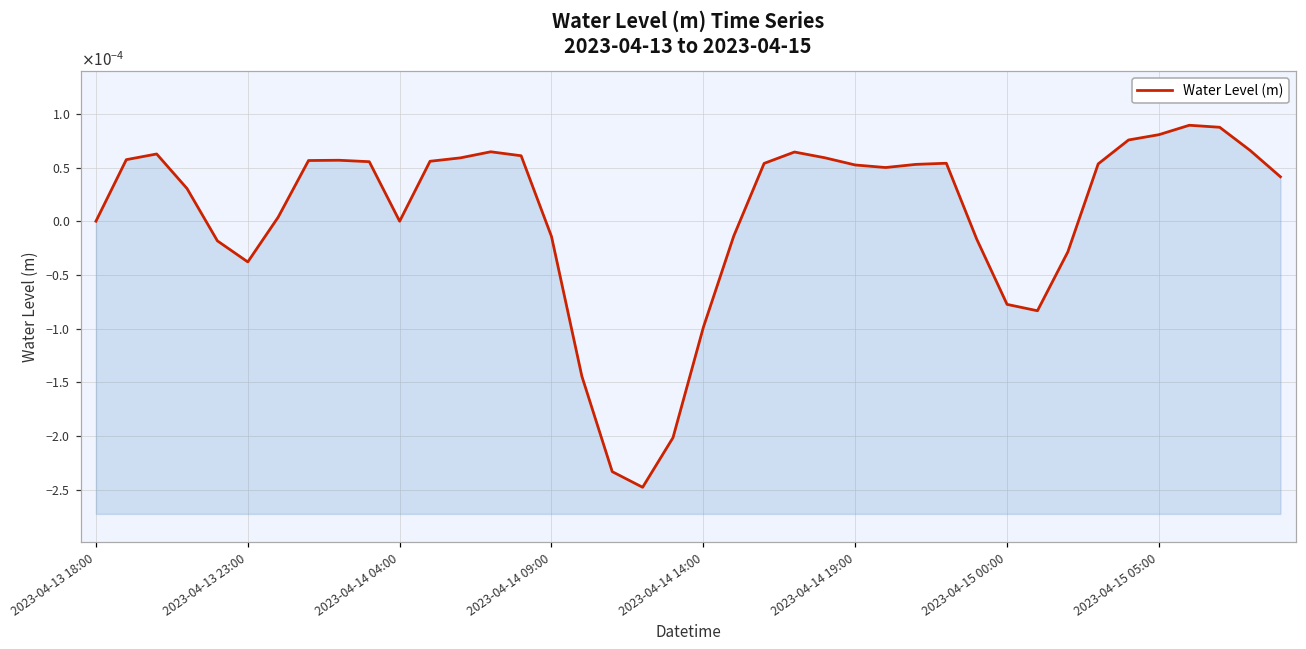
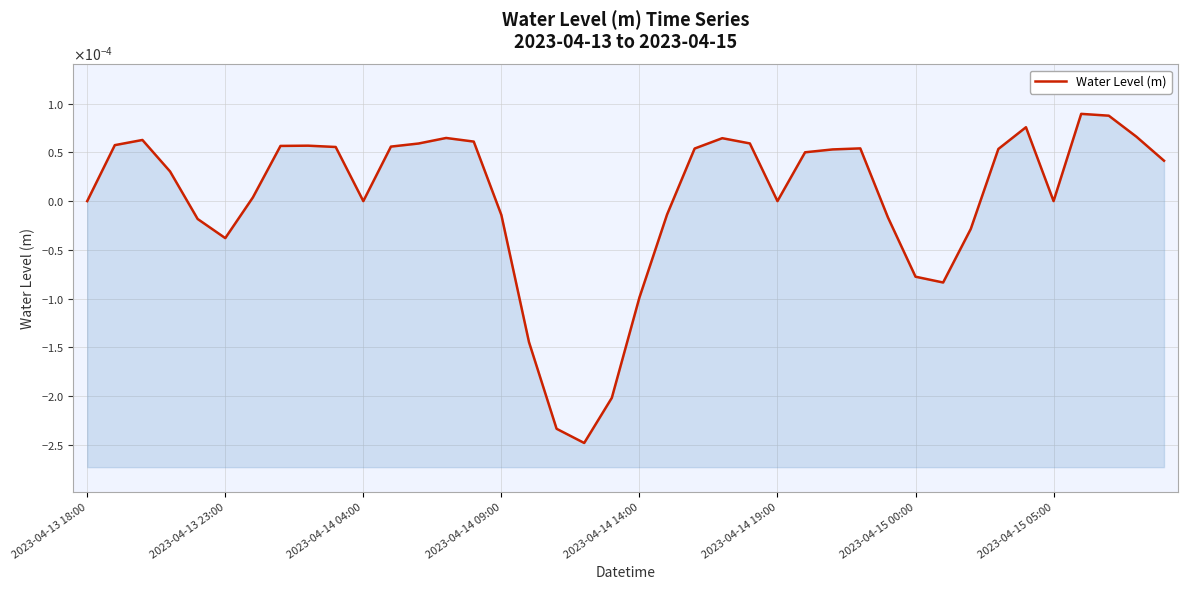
2023-04-14 19:00: 0.0001 -> 0.0000
2023-04-15 05:00: 0.0001 -> 0.0000
